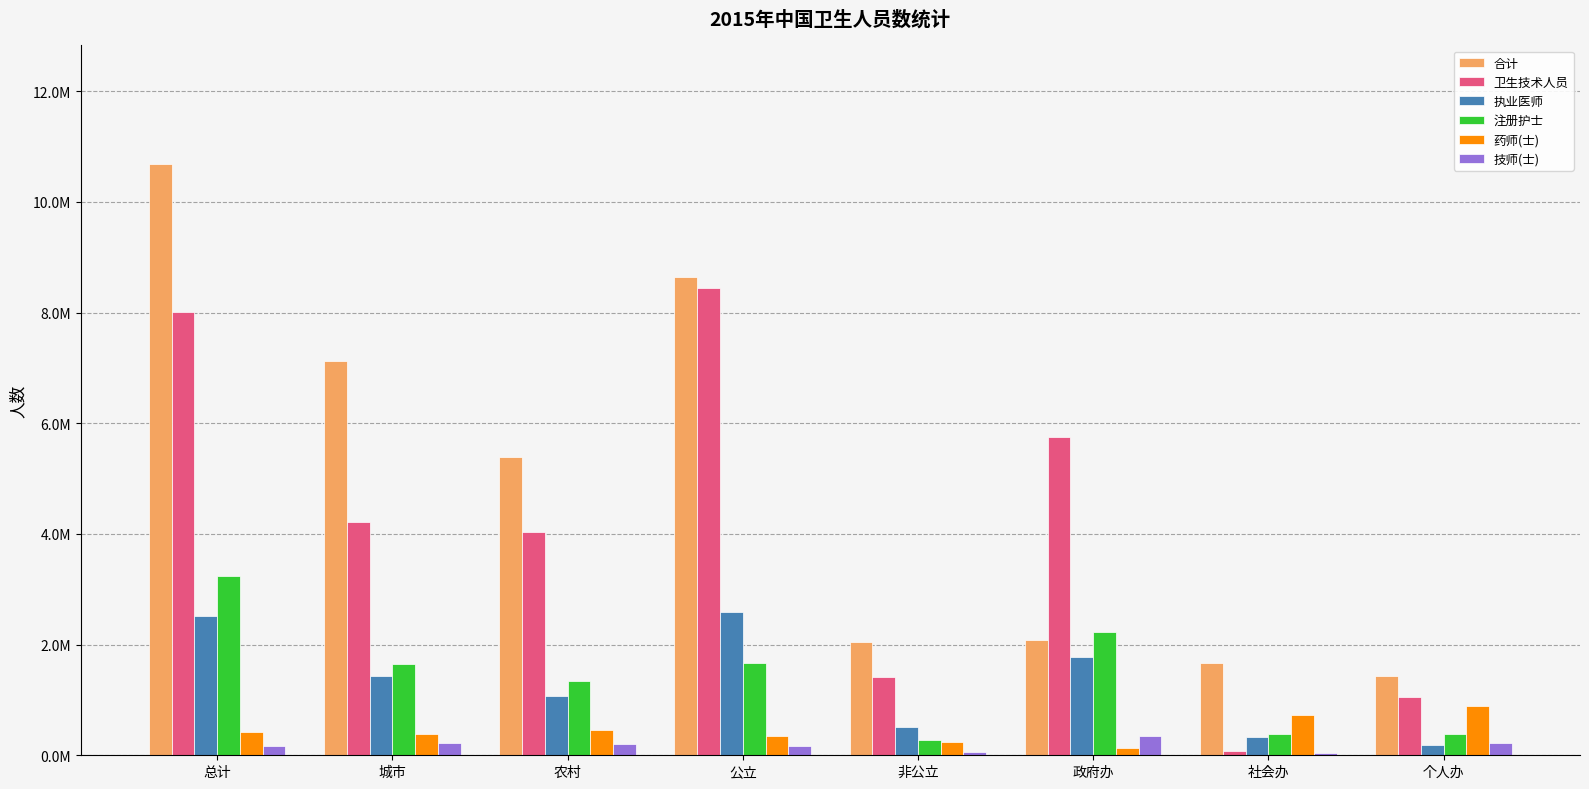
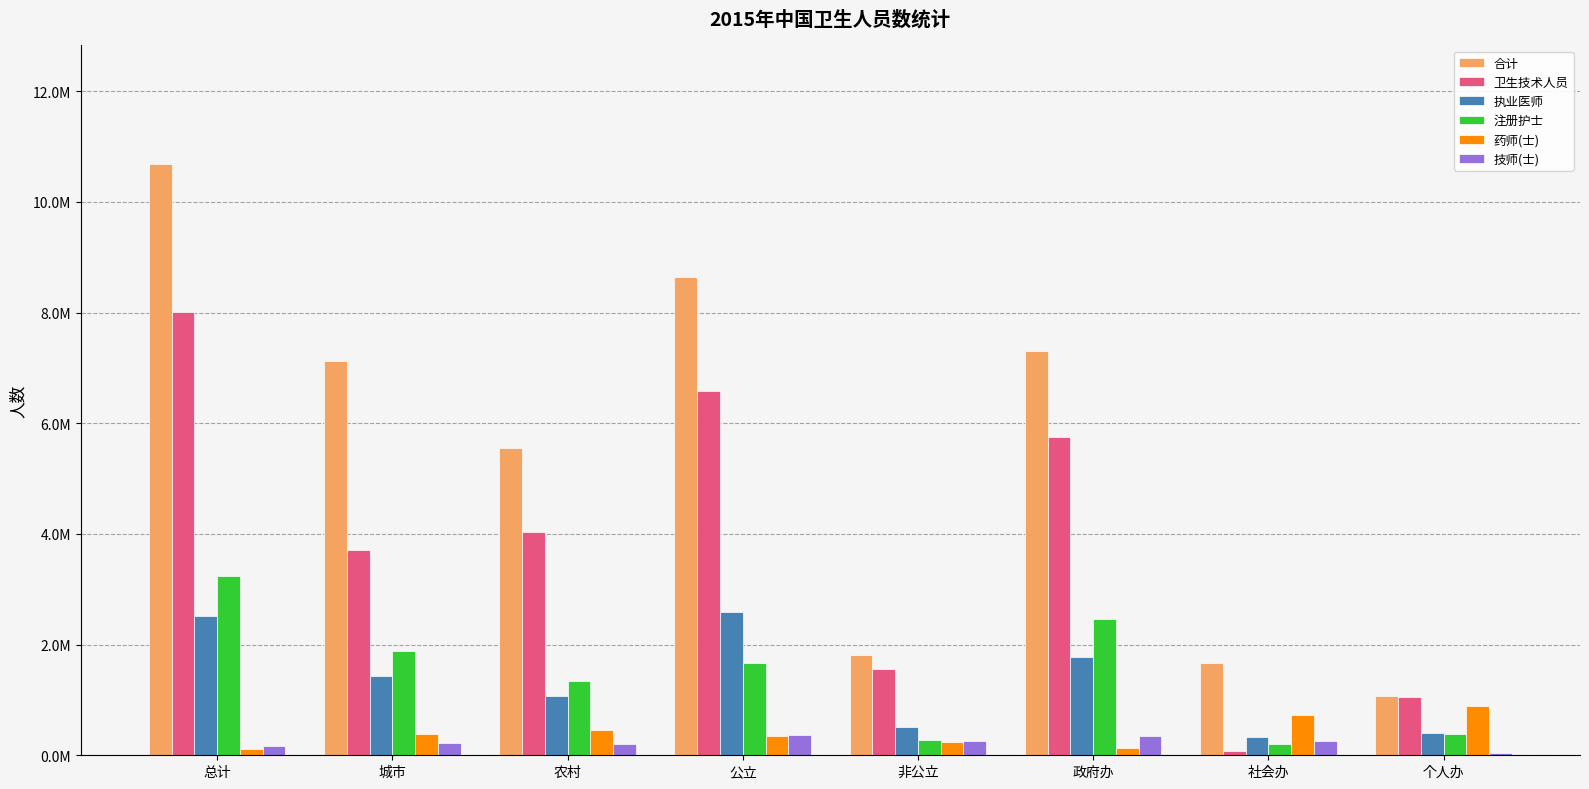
药师(士), 总计: 400000 -> 100000
卫生技术人员, 城市: 4200000 -> 3700000
注册护士, 城市: 1600000 -> 1900000
合计, 农村: 5400000 -> 5600000
卫生技术人员, 公立: 8400000 -> 6600000
技师(士), 公立: 200000 -> 400000
合计, 非公立: 2000000 -> 1800000
卫生技术人员, 非公立: 1400000 -> 1600000
技师(士), 非公立: 100000 -> 300000
合计, 政府办: 2100000 -> 7300000
注册护士, 政府办: 2200000 -> 2500000
注册护士, 社会办: 400000 -> 200000
技师(士), 社会办: 0 -> 300000
合计, 个人办: 1400000 -> 1100000
执业医师, 个人办: 200000 -> 400000
技师(士), 个人办: 200000 -> 0
